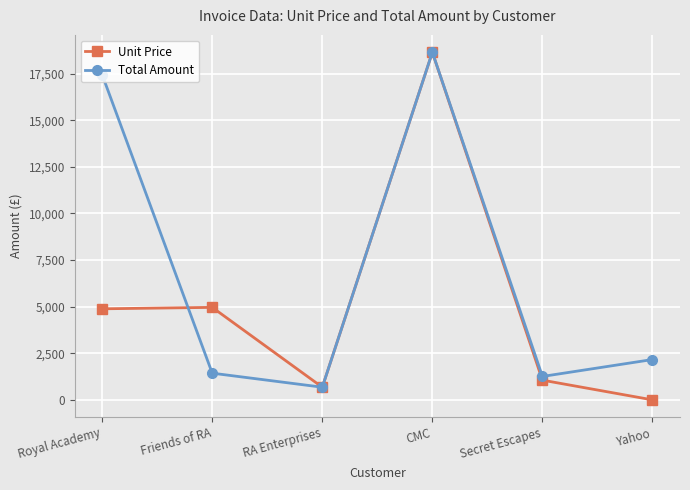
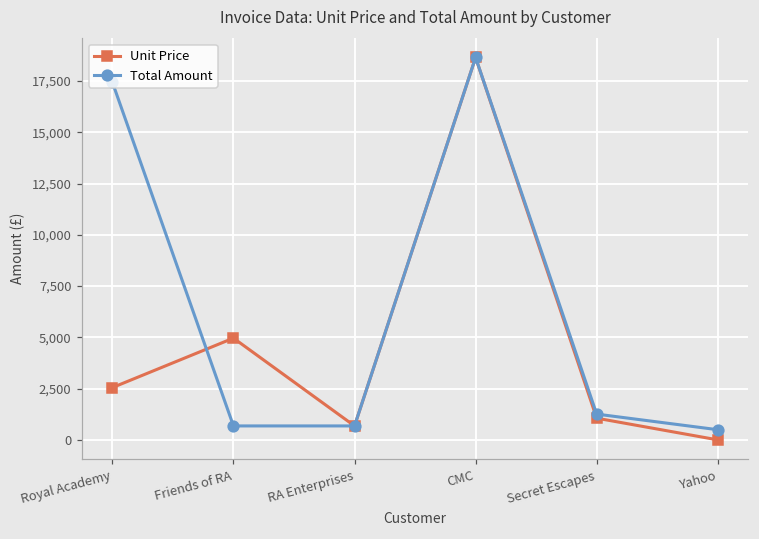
Unit Price, Royal Academy: 4,900 -> 2,600
Total Amount, Friends of RA: 1,400 -> 700
Total Amount, Yahoo: 2,200 -> 500
